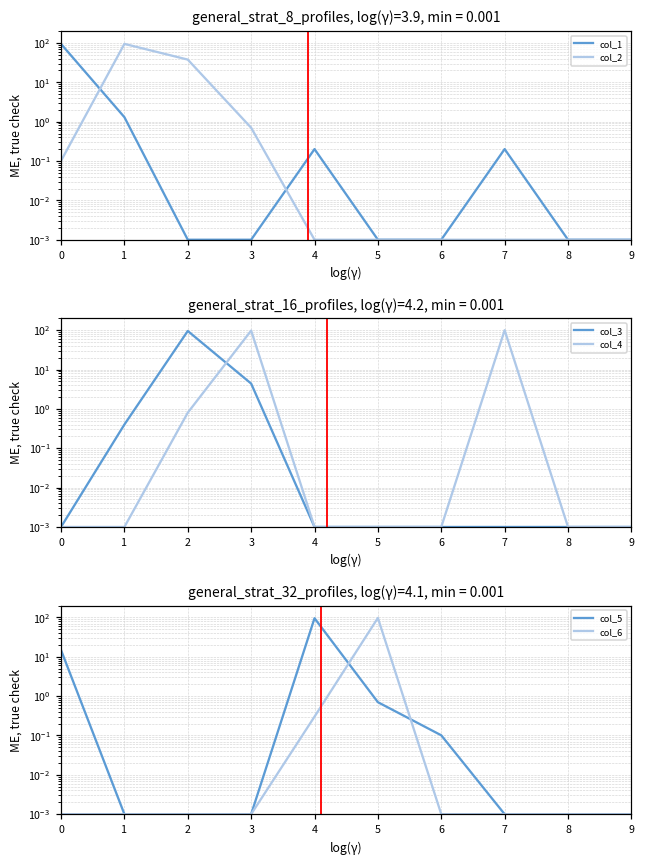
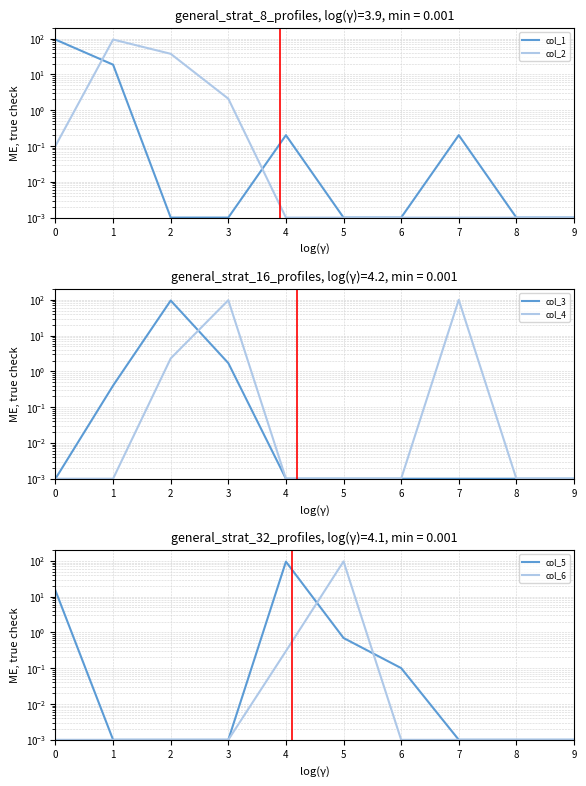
general_strat_8_profiles, log(γ)=3.9, min = 0.001, col_1, 1: 1.3 -> 20
general_strat_8_profiles, log(γ)=3.9, min = 0.001, col_2, 3: 0.7 -> 2
general_strat_16_profiles, log(γ)=4.2, min = 0.001, col_4, 2: 0.8 -> 2
general_strat_16_profiles, log(γ)=4.2, min = 0.001, col_3, 3: 4 -> 2
